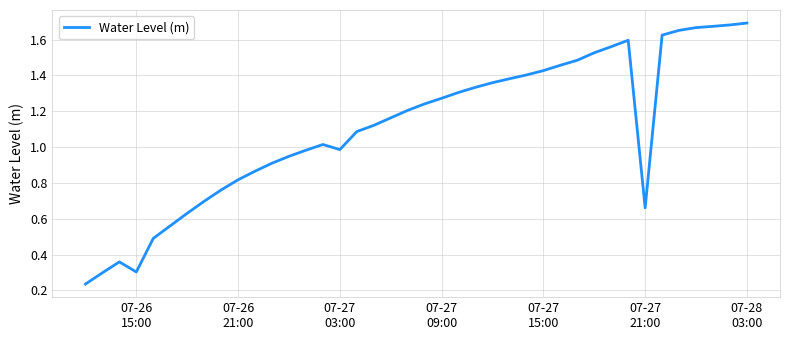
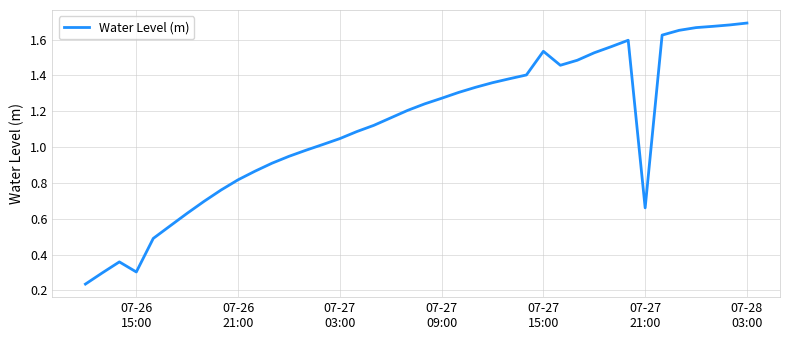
07-27 03:00: 0.99 -> 1.05
07-27 15:00: 1.43 -> 1.53
